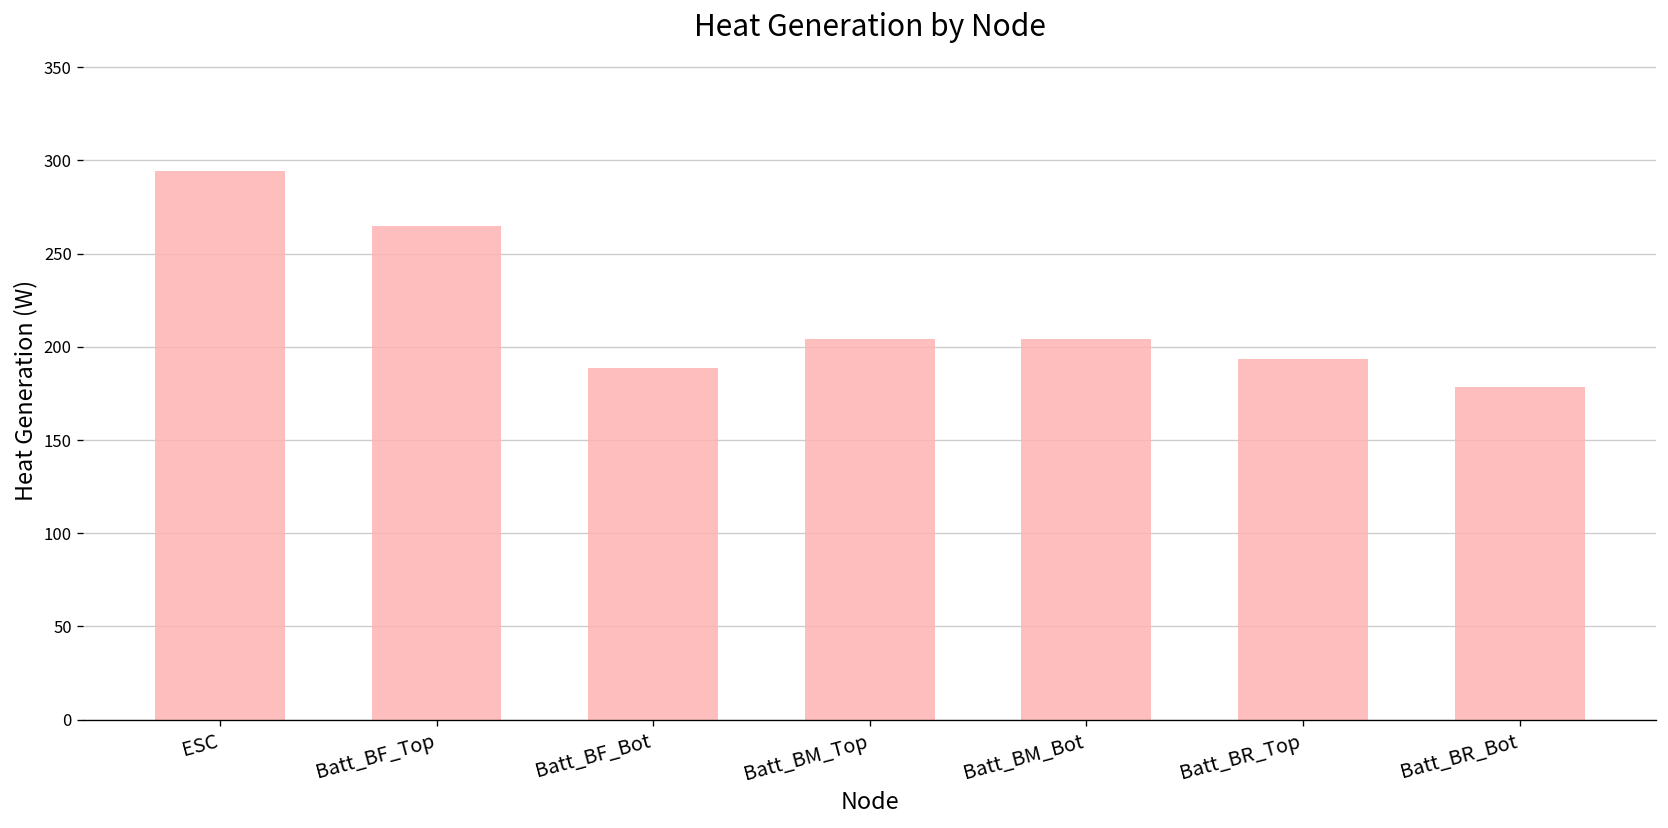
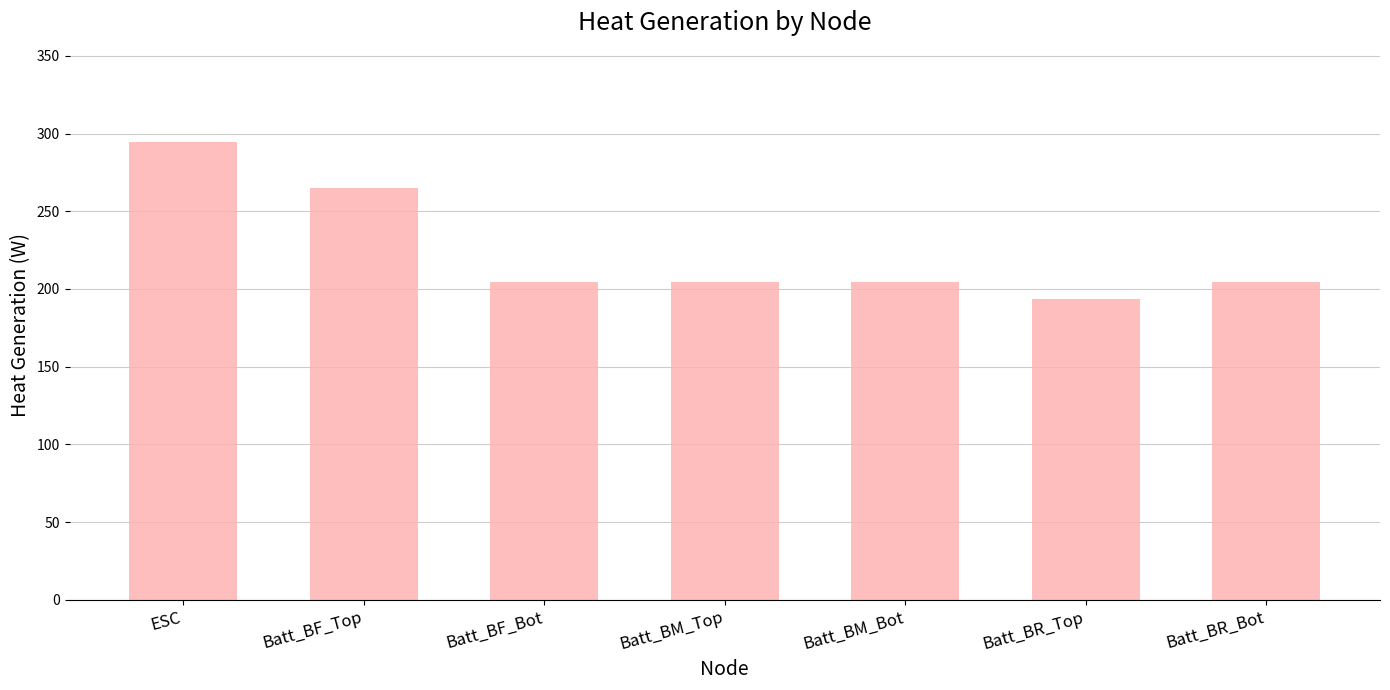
Batt_BF_Bot: 188 -> 204
Batt_BR_Bot: 178 -> 204
